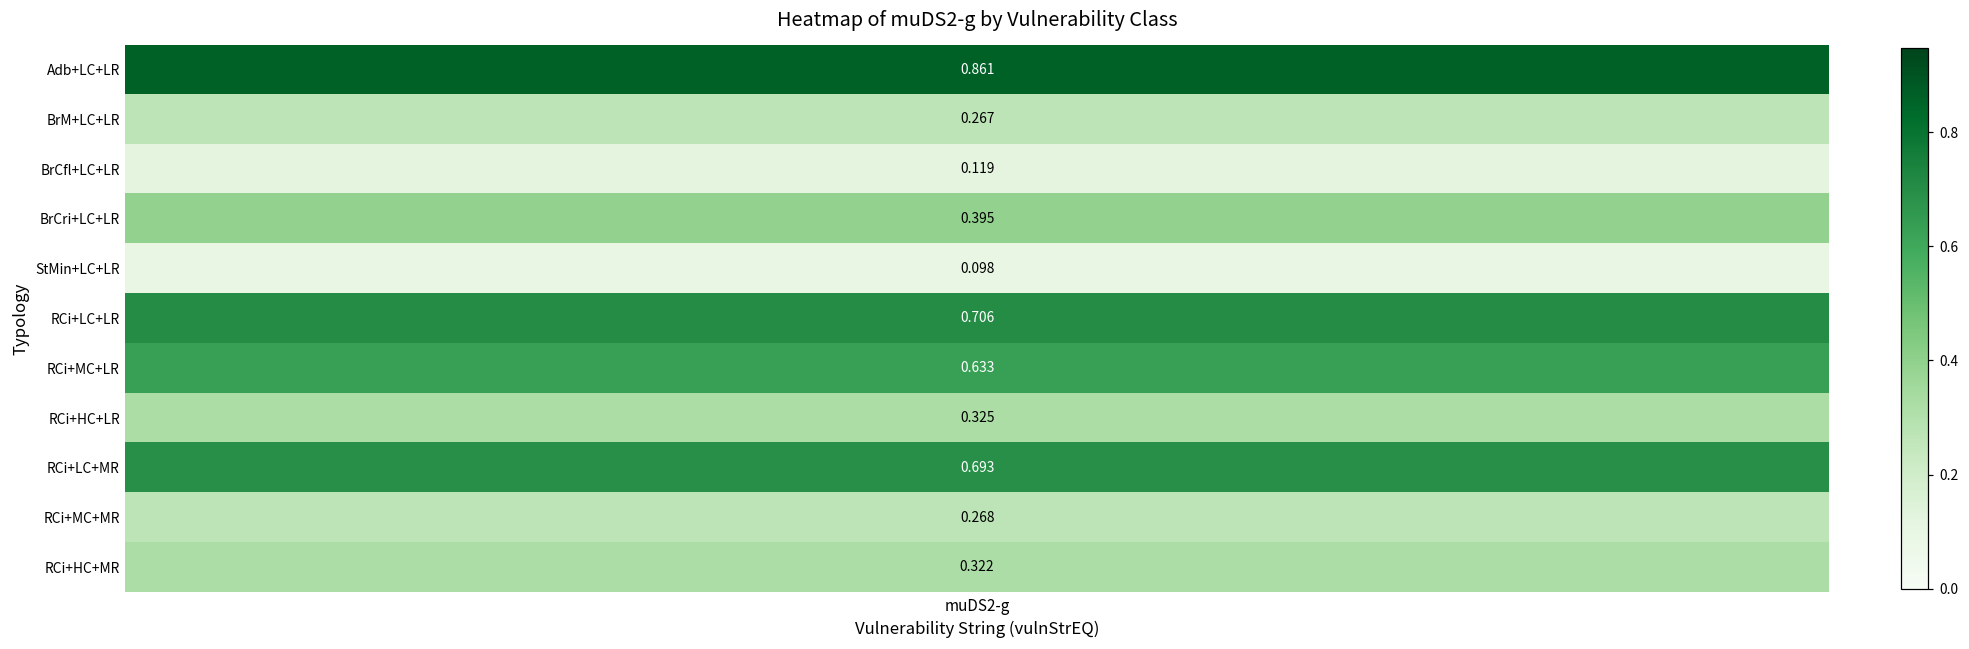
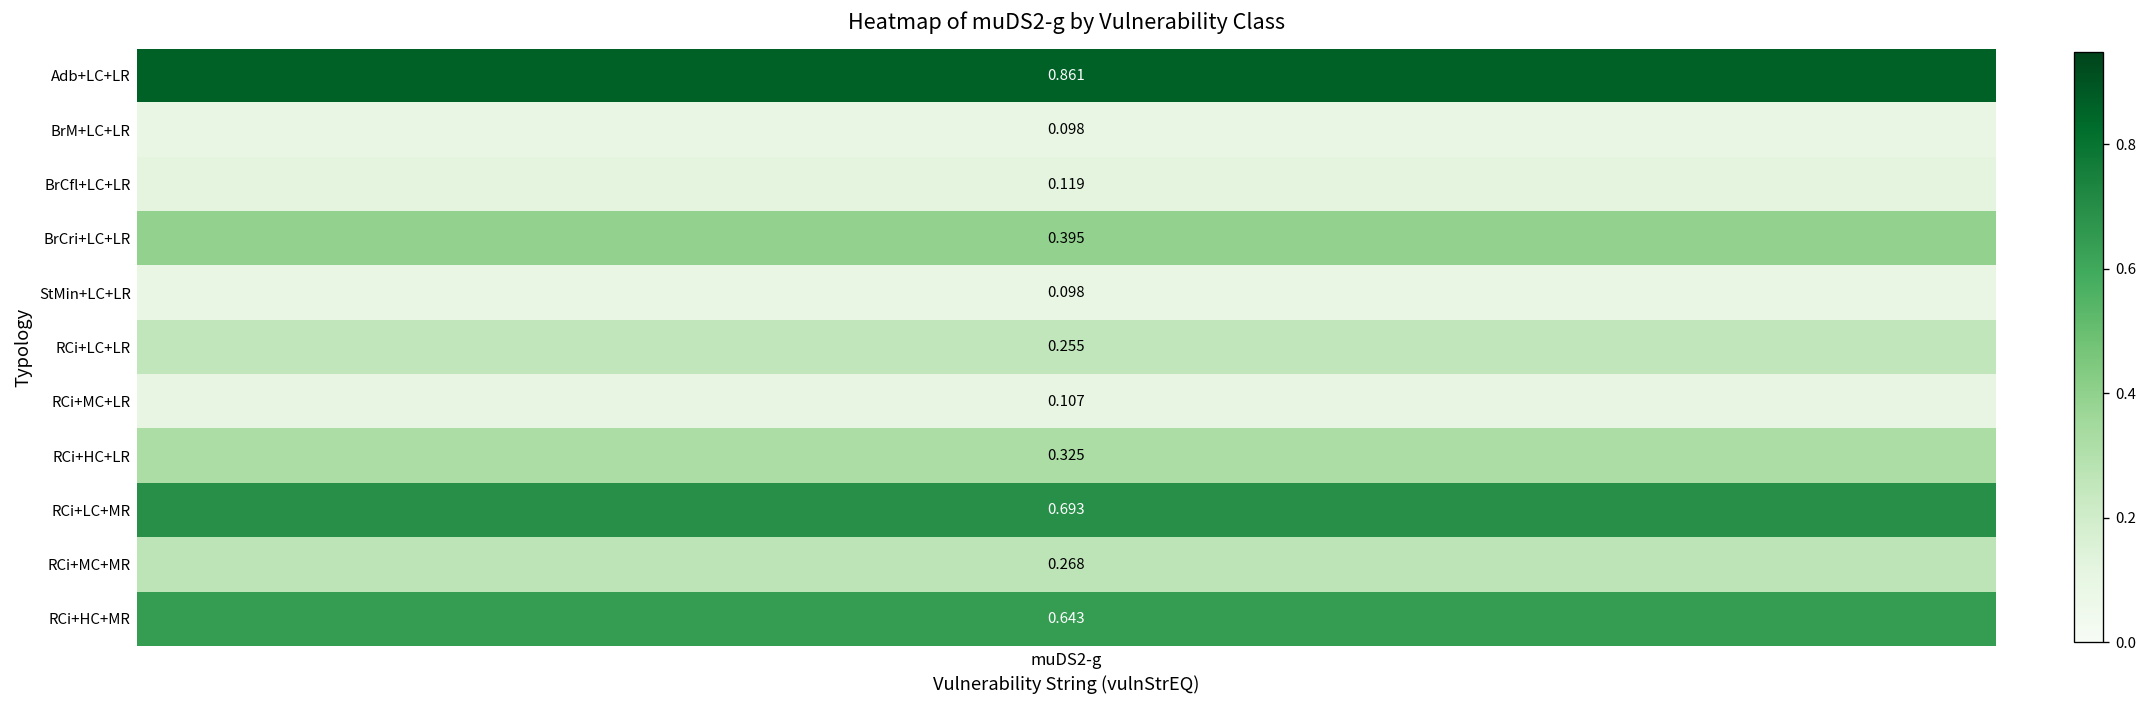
BrM+LC+LR, muDS2-g: 0.267 -> 0.098
RCi+LC+LR, muDS2-g: 0.706 -> 0.255
RCi+MC+LR, muDS2-g: 0.633 -> 0.107
RCi+HC+MR, muDS2-g: 0.322 -> 0.643
